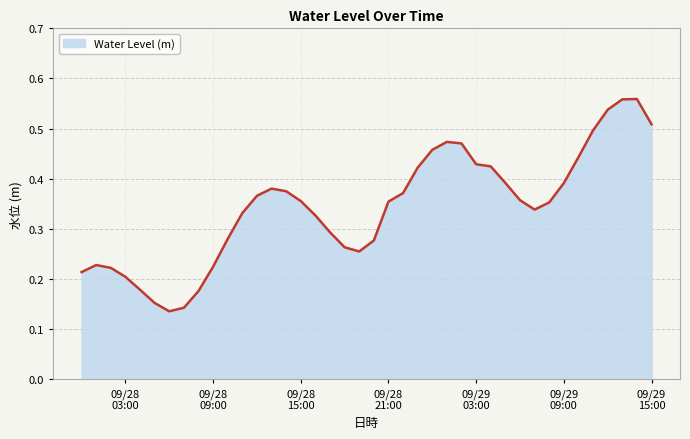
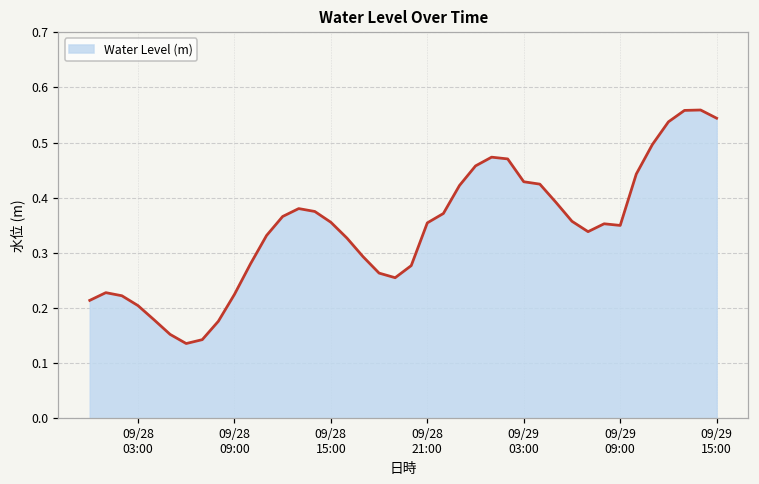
09/29 09:00: 0.39 -> 0.35
09/29 15:00: 0.51 -> 0.54
